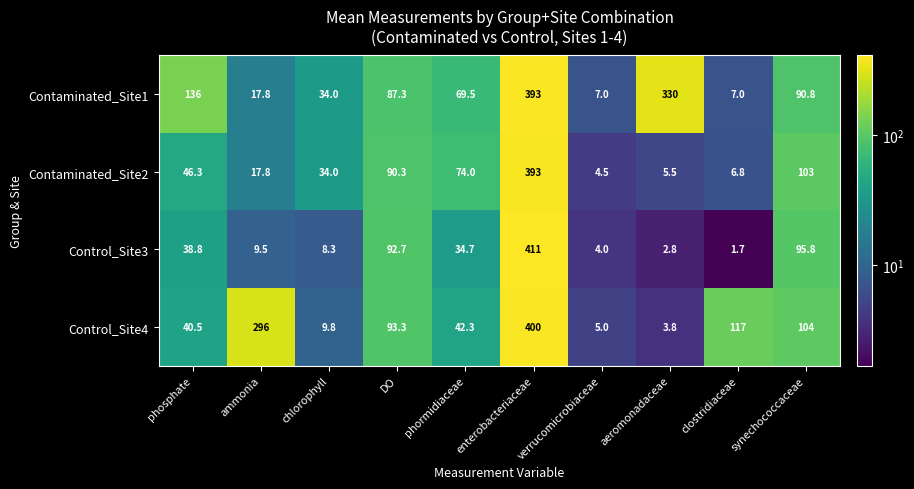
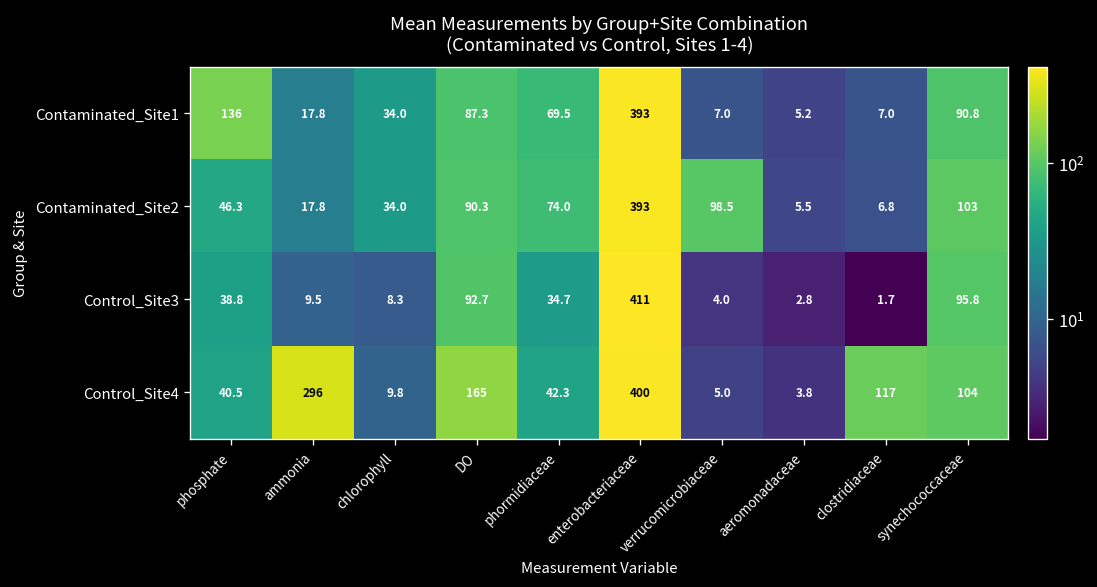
Contaminated_Site1, aeromonadaceae: 330 -> 5.2
Contaminated_Site2, verrucomicrobiaceae: 4.5 -> 98.5
Control_Site4, DO: 93.3 -> 165
